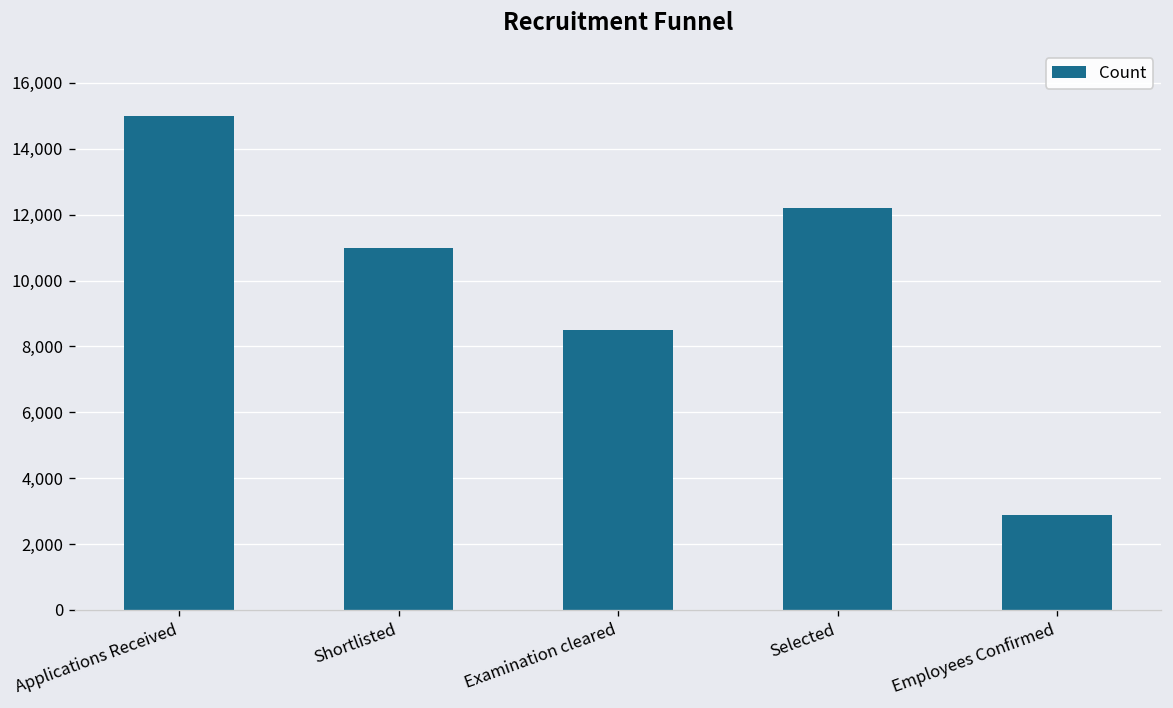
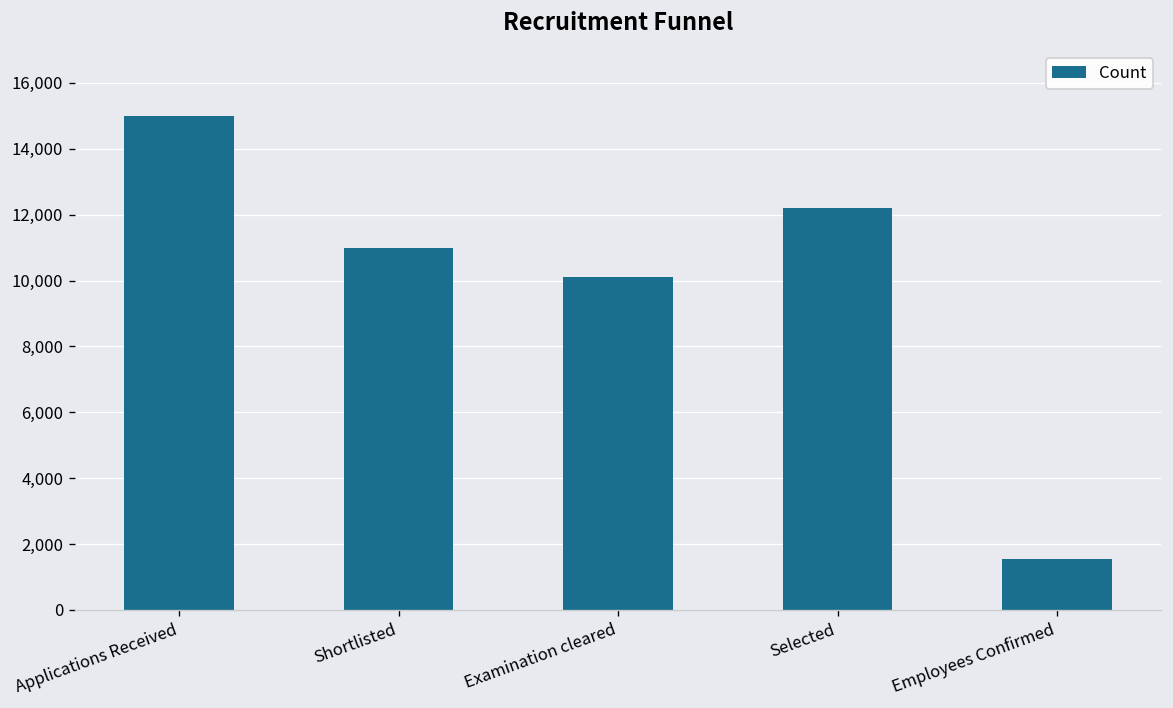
Examination cleared: 8,500 -> 10,100
Employees Confirmed: 2,900 -> 1,600
